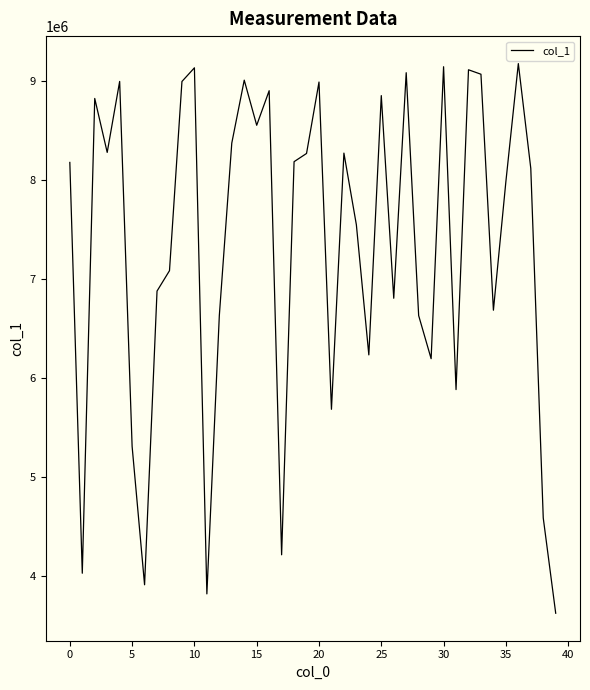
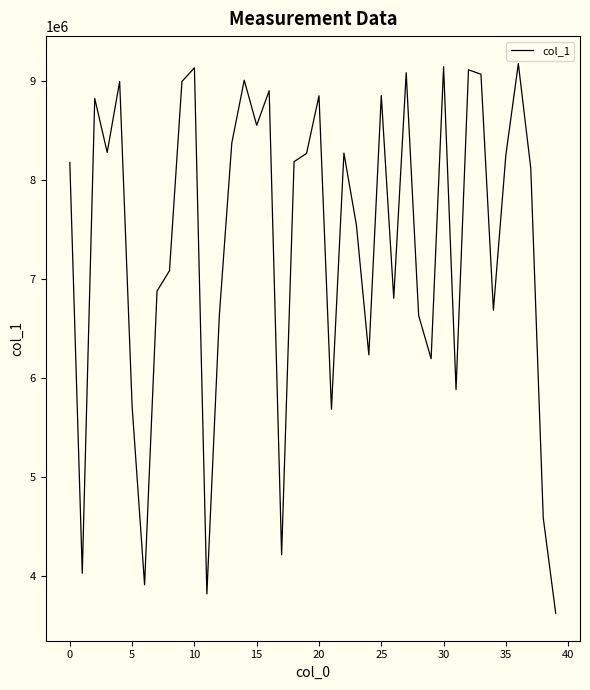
5: 5300000 -> 5700000
20: 9000000 -> 8900000
35: 8000000 -> 8300000
